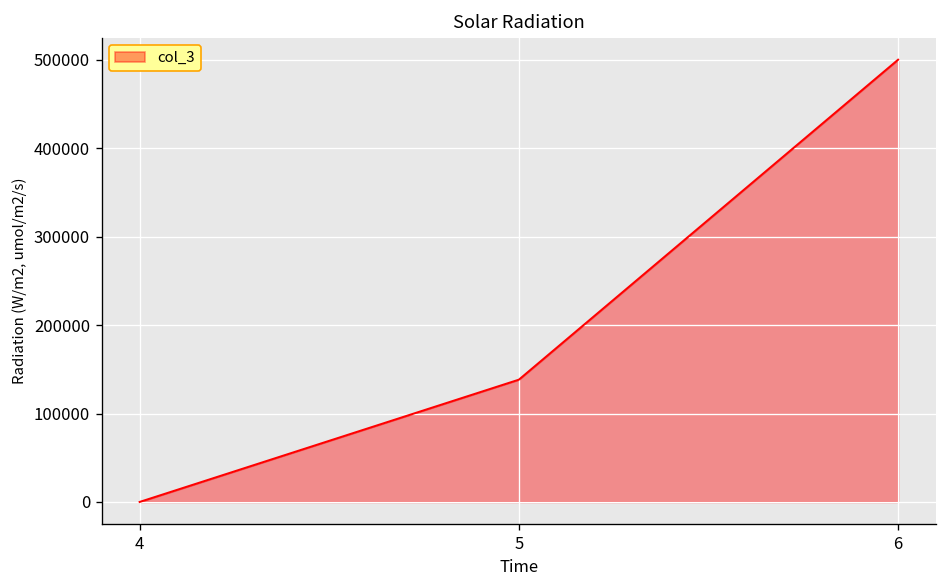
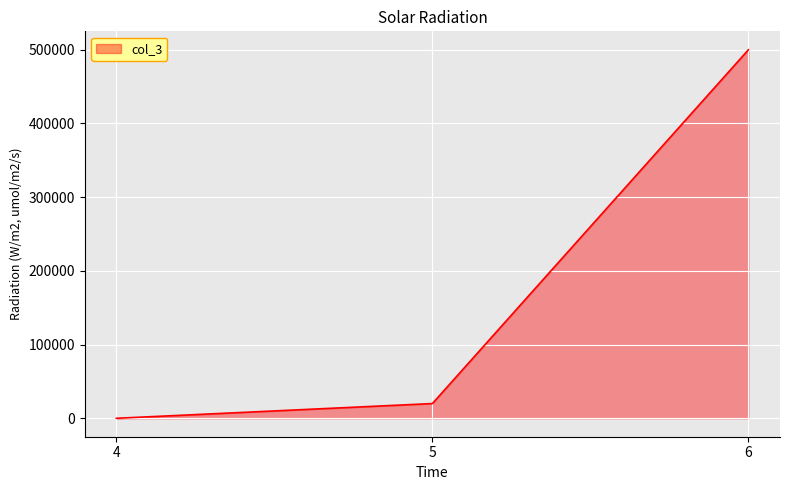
5: 140000 -> 20000
